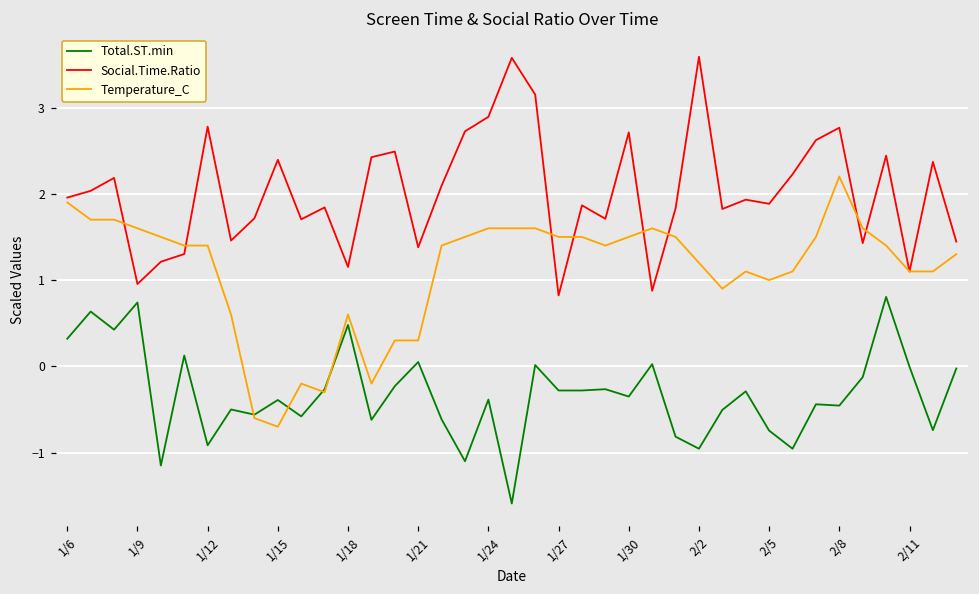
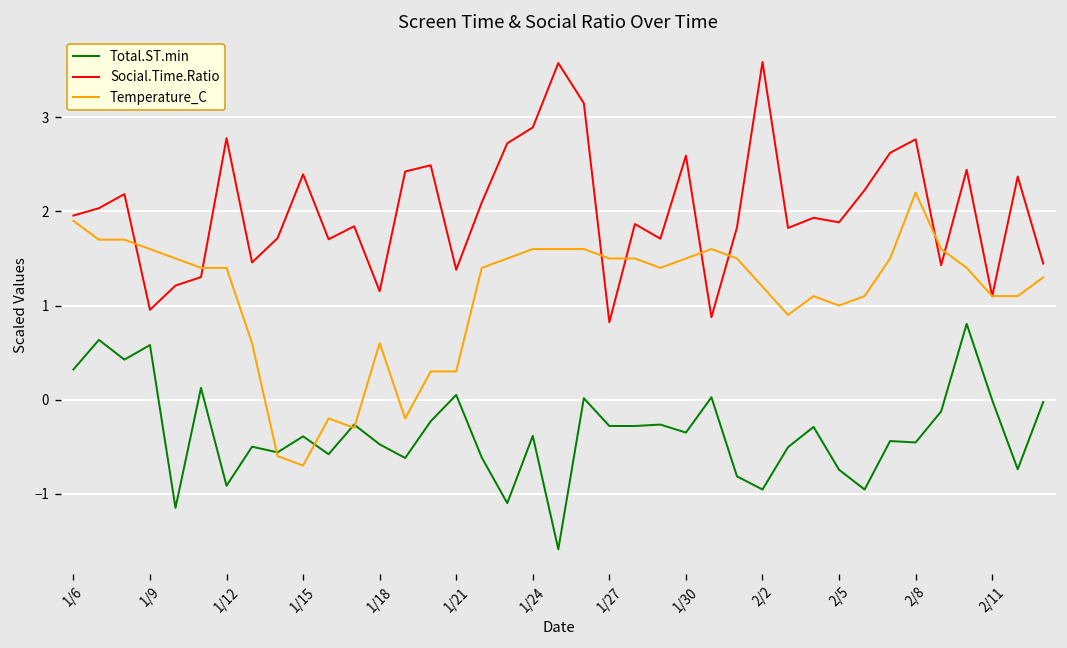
Total.ST.min, 1/9: 0.7 -> 0.6
Total.ST.min, 1/18: 0.5 -> -0.5
Social.Time.Ratio, 1/30: 2.7 -> 2.6
